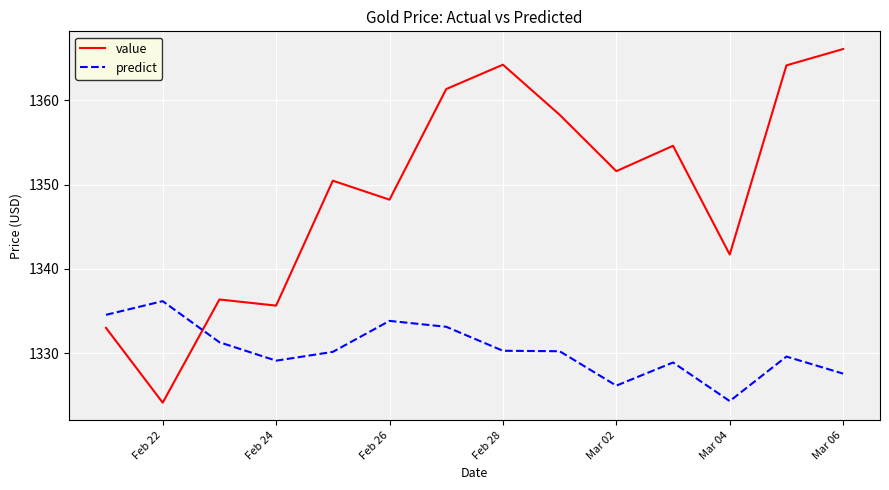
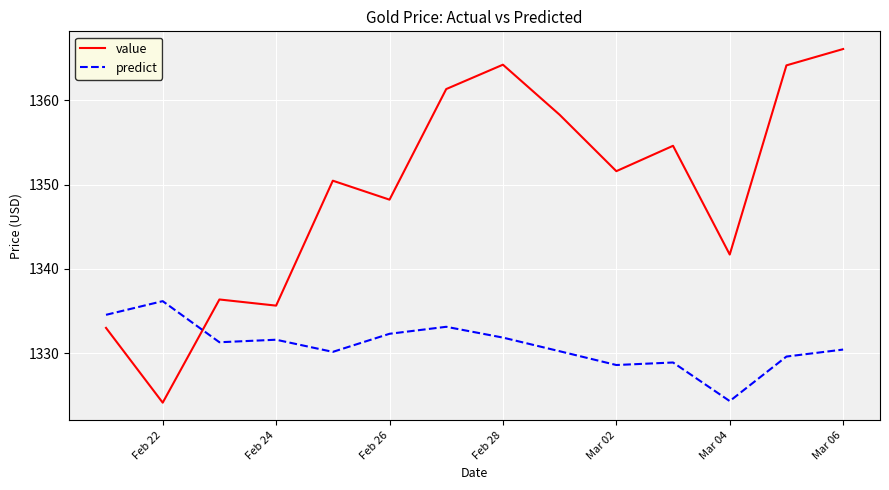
predict, Feb 24: 1329 -> 1332
predict, Feb 26: 1334 -> 1332
predict, Feb 28: 1330 -> 1332
predict, Mar 02: 1326 -> 1329
predict, Mar 06: 1328 -> 1330
